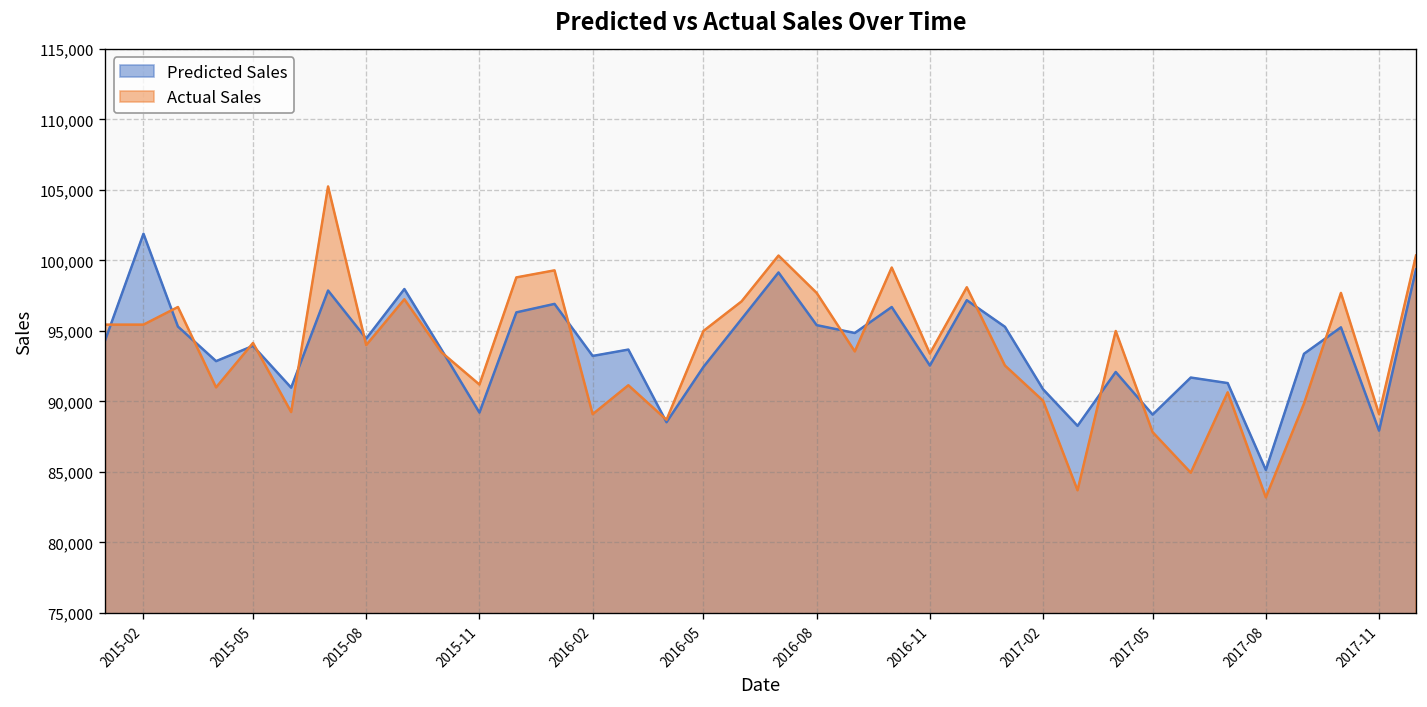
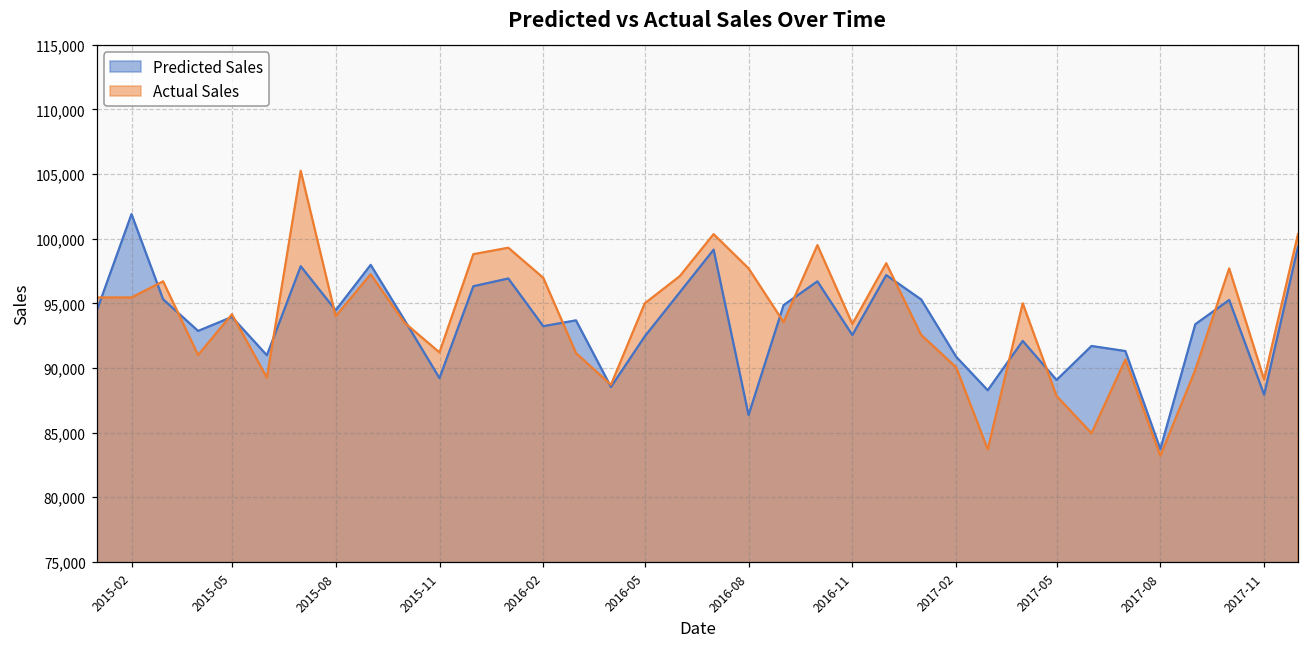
Actual Sales, 2016-02: 89,100 -> 97,000
Predicted Sales, 2016-08: 95,400 -> 86,400
Predicted Sales, 2017-08: 85,100 -> 83,700
